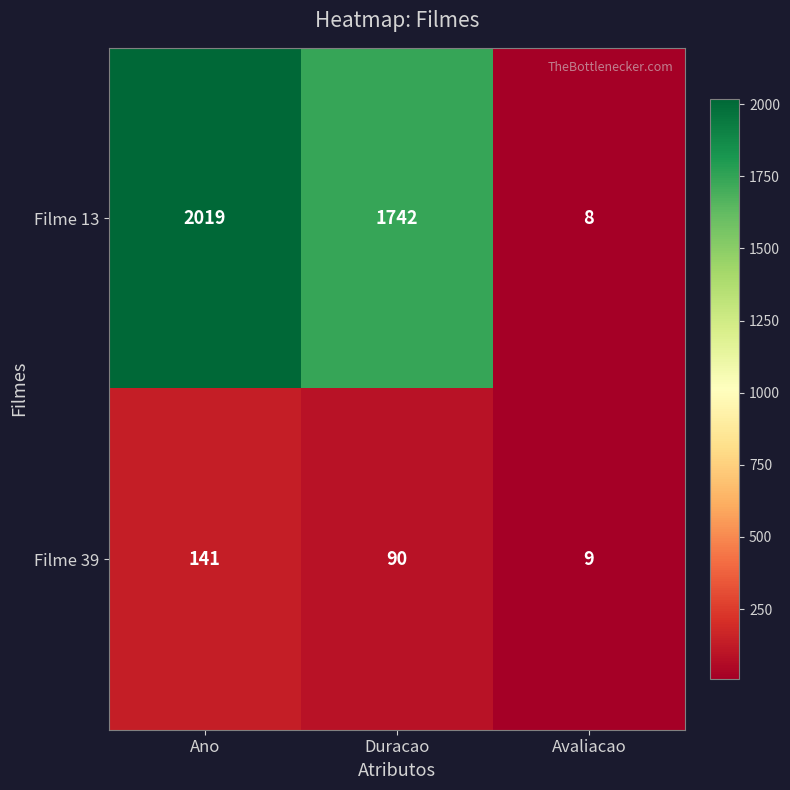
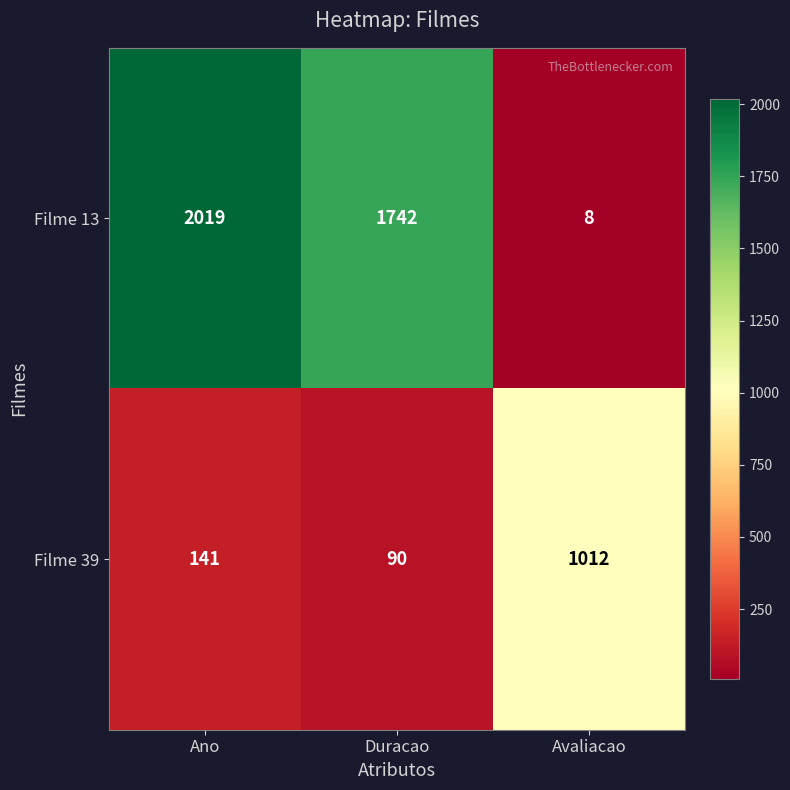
Filme 39, Avaliacao: 9 -> 1012
